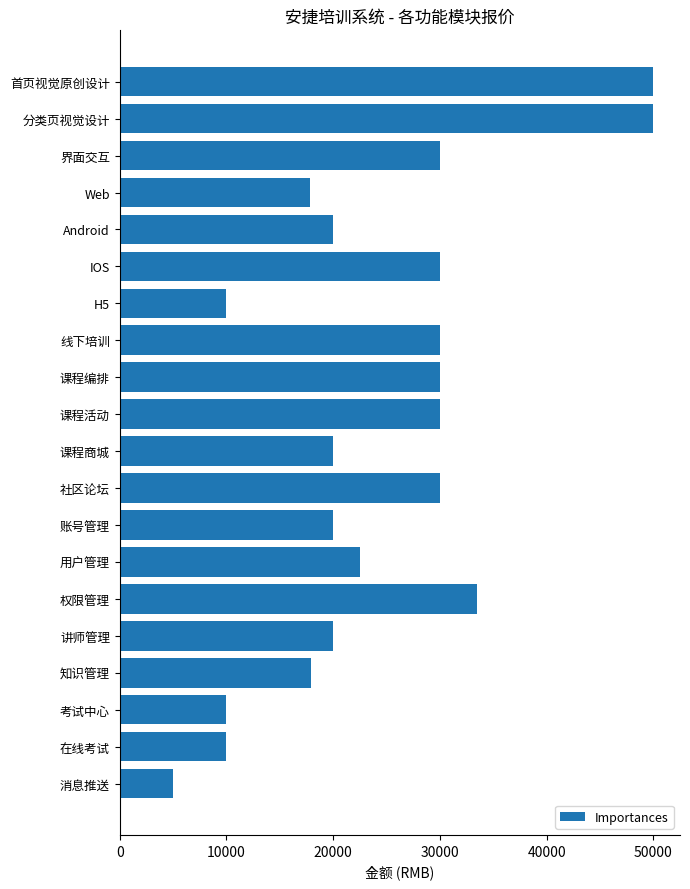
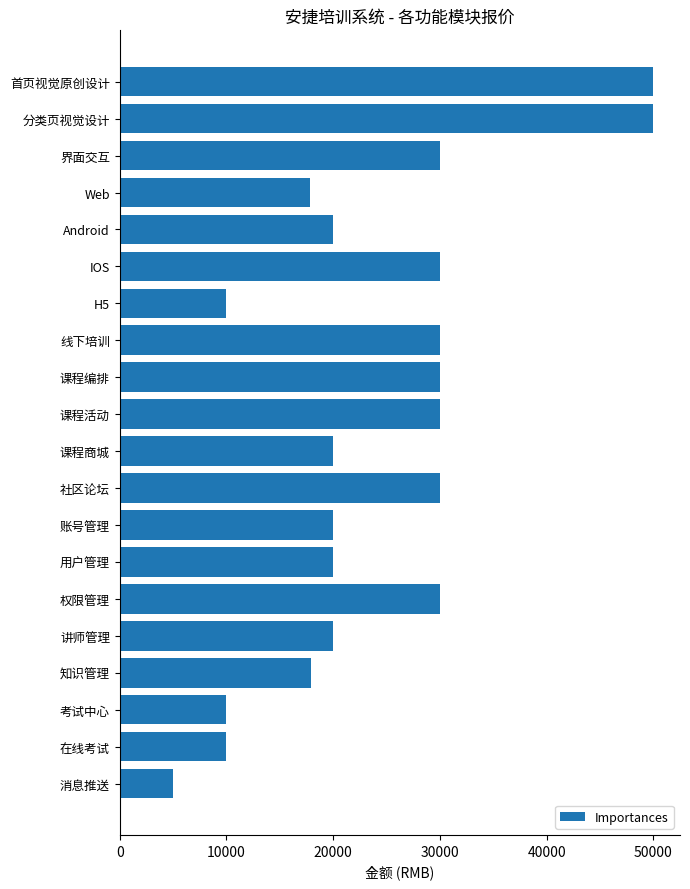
用户管理: 22600 -> 20000
权限管理: 33500 -> 30000
